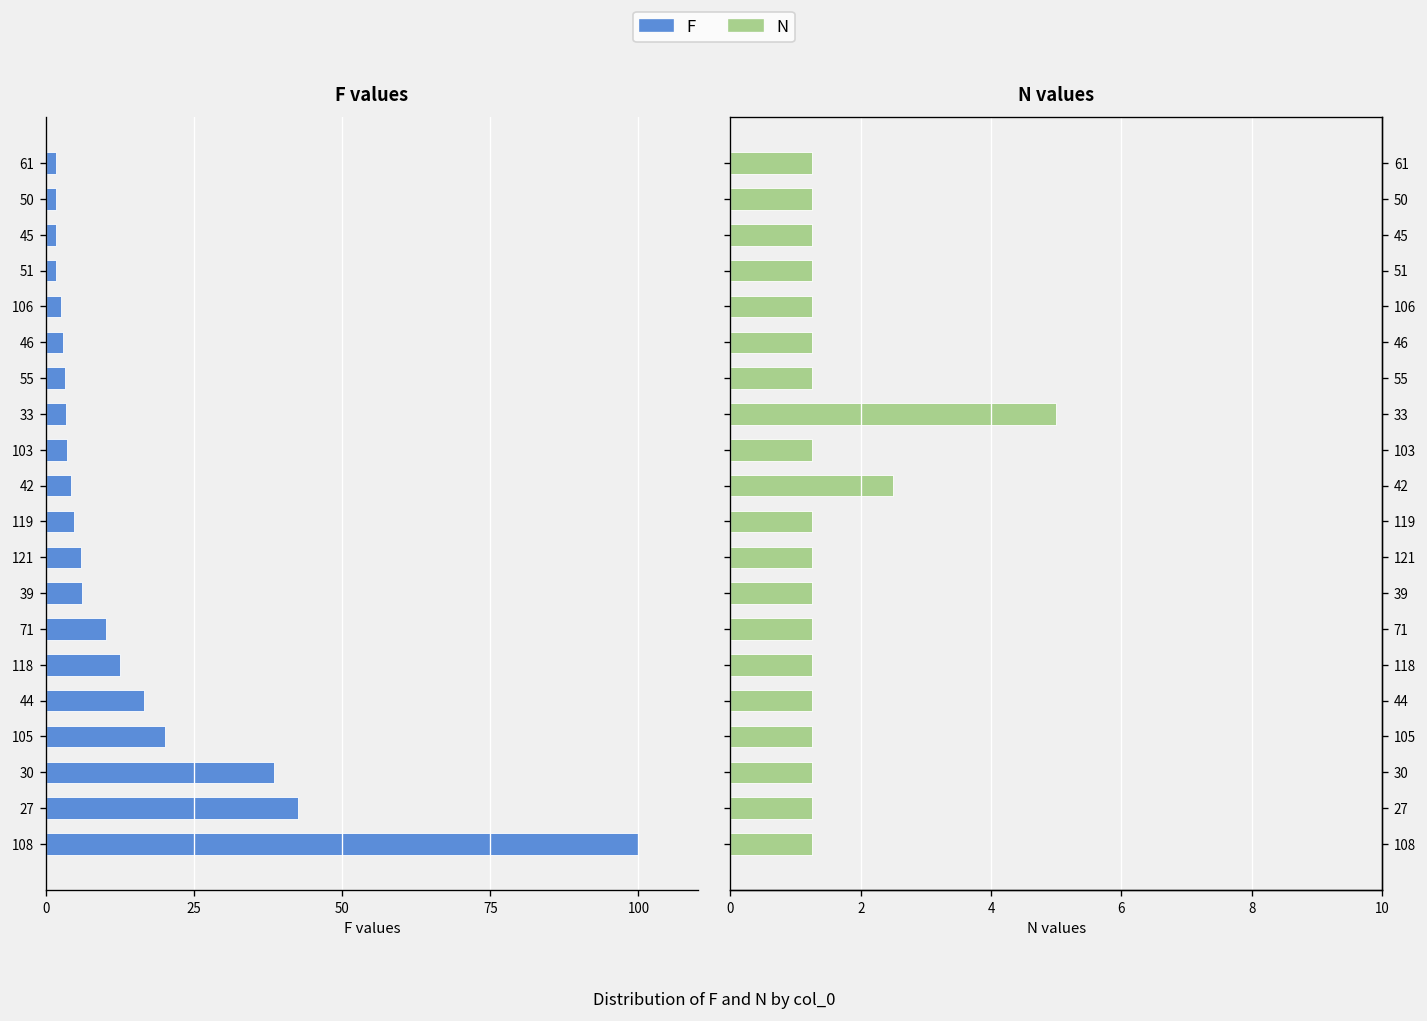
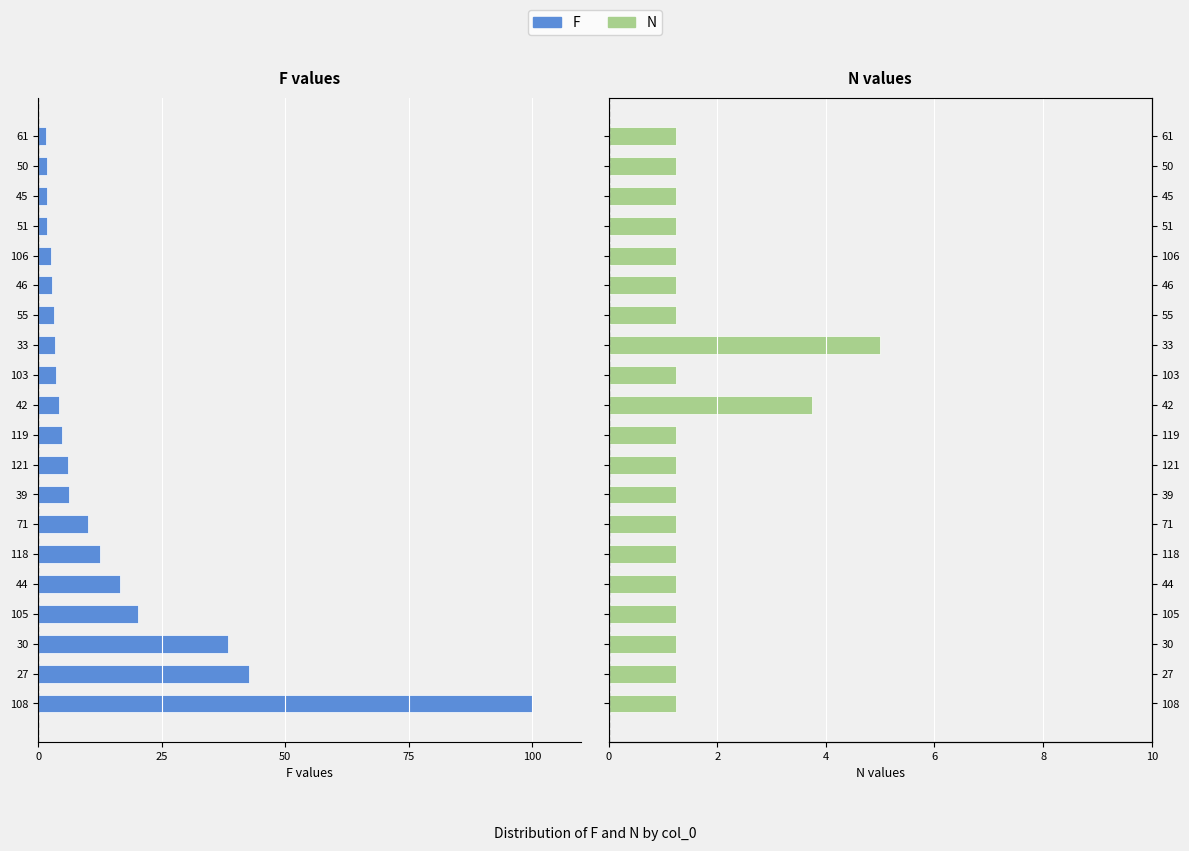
N values, 42: 2.5 -> 3.8
